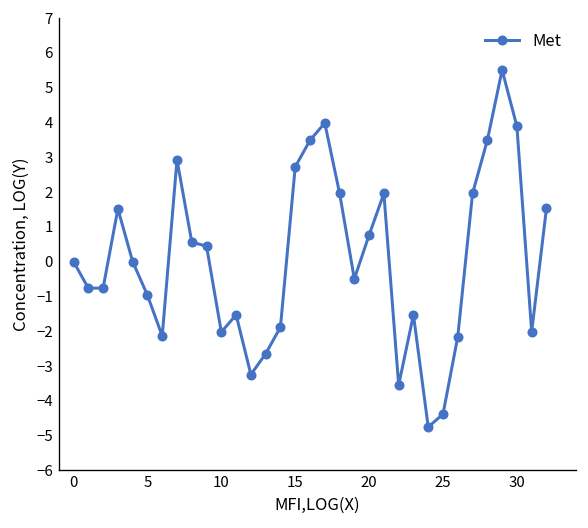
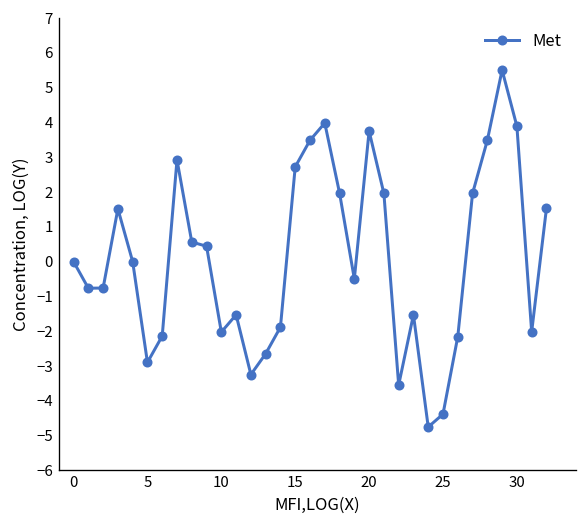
5: -1.0 -> -2.9
20: 0.8 -> 3.7
